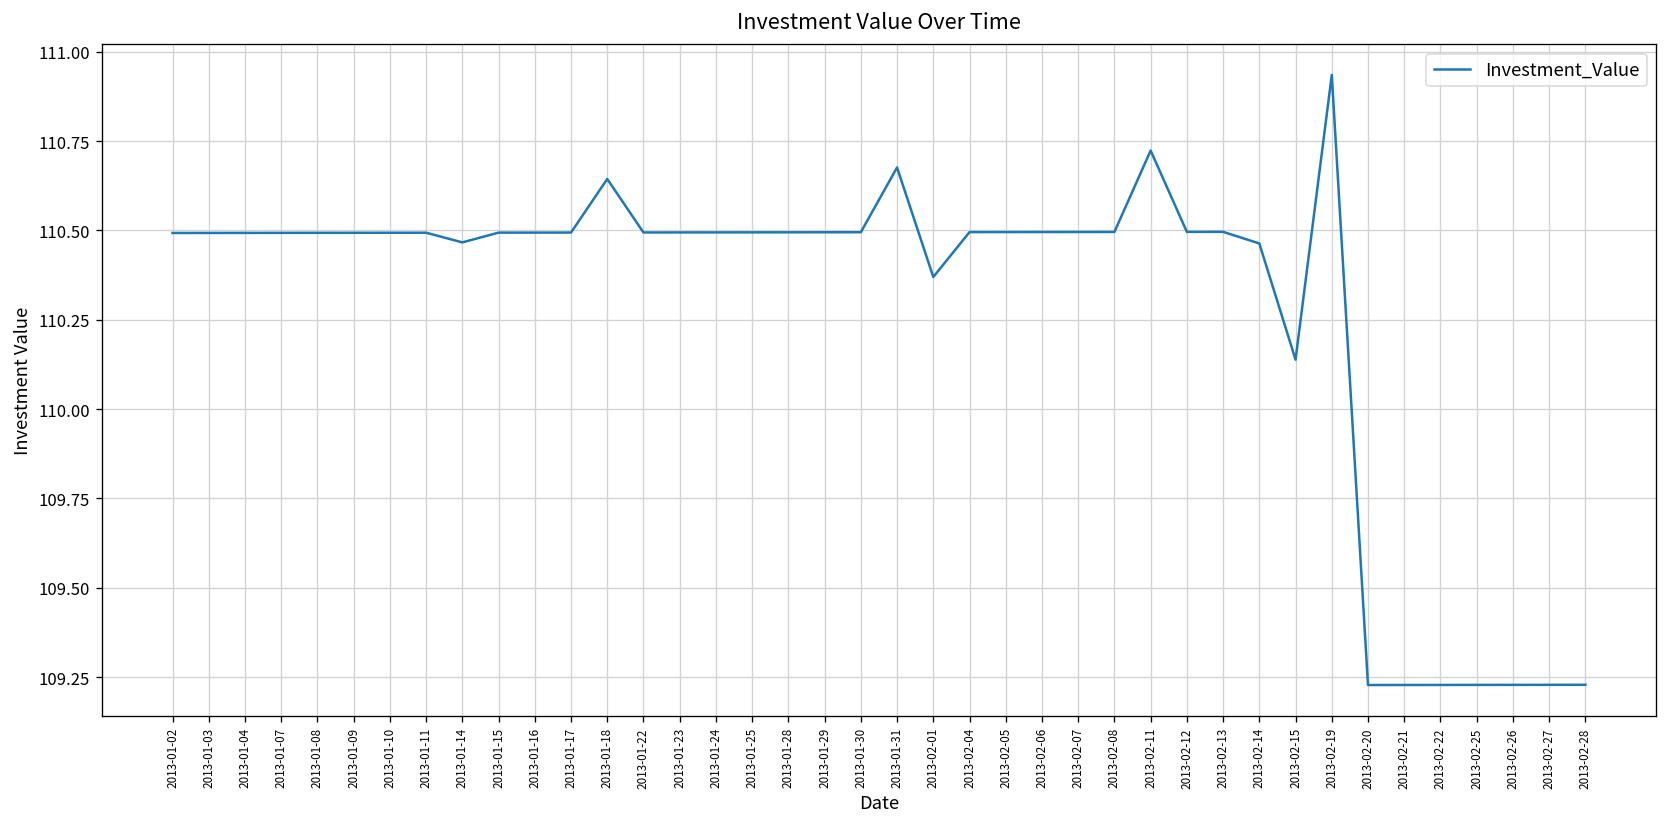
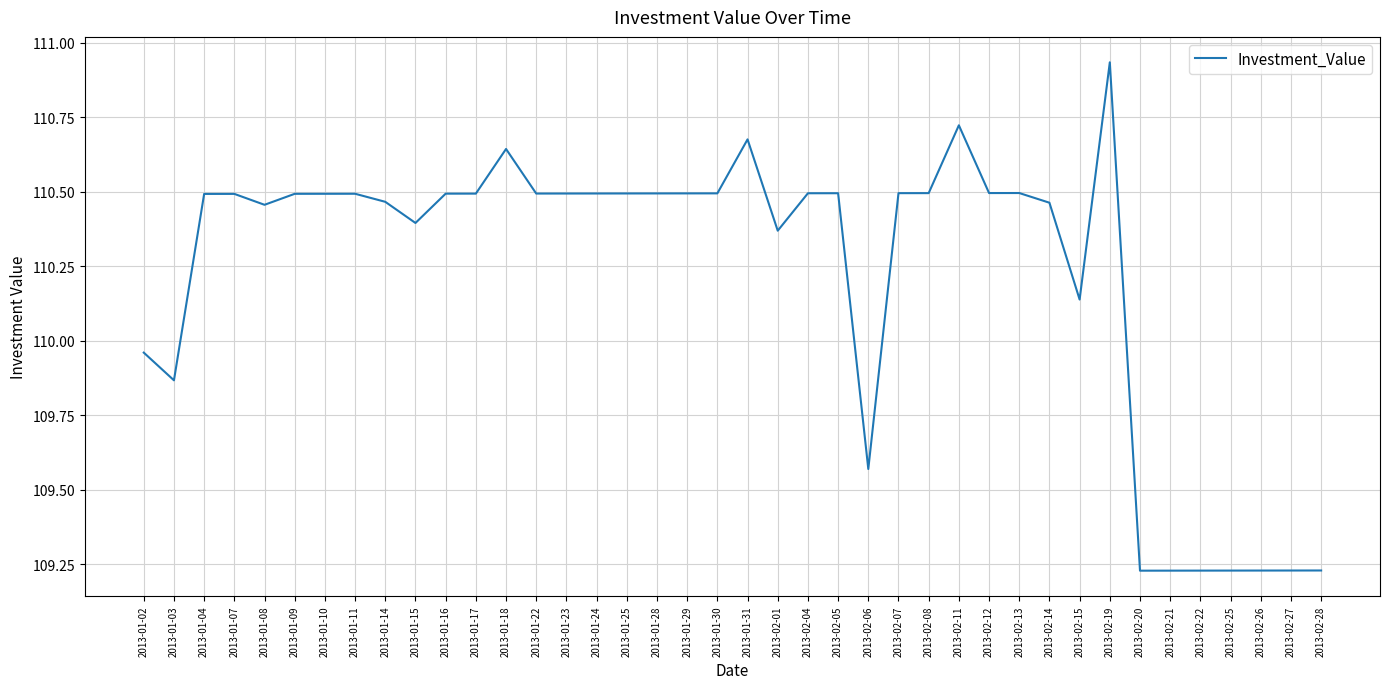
2013-01-02: 110.49 -> 109.96
2013-01-03: 110.49 -> 109.87
2013-01-08: 110.49 -> 110.46
2013-01-15: 110.49 -> 110.40
2013-02-06: 110.50 -> 109.57
